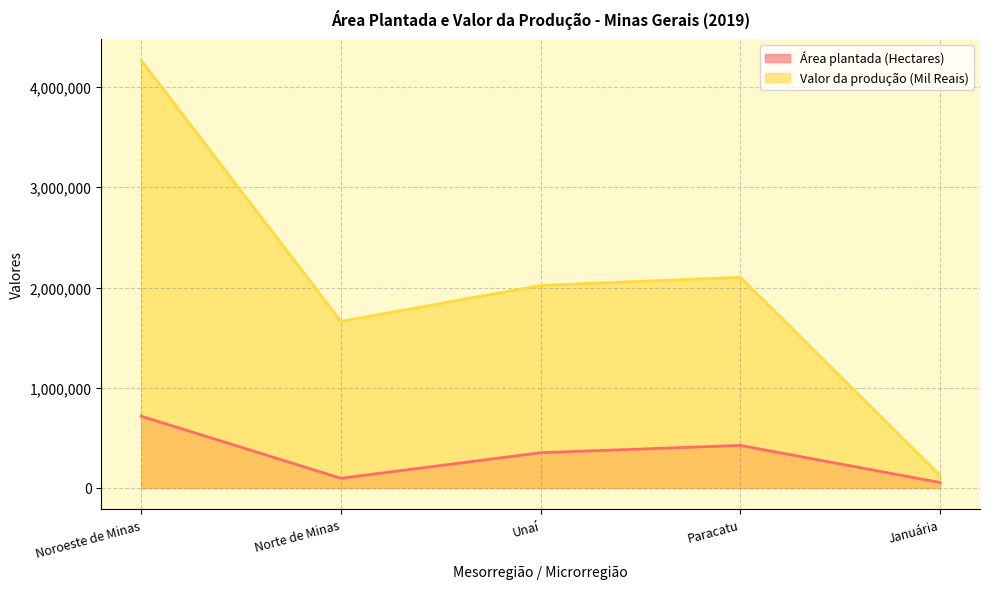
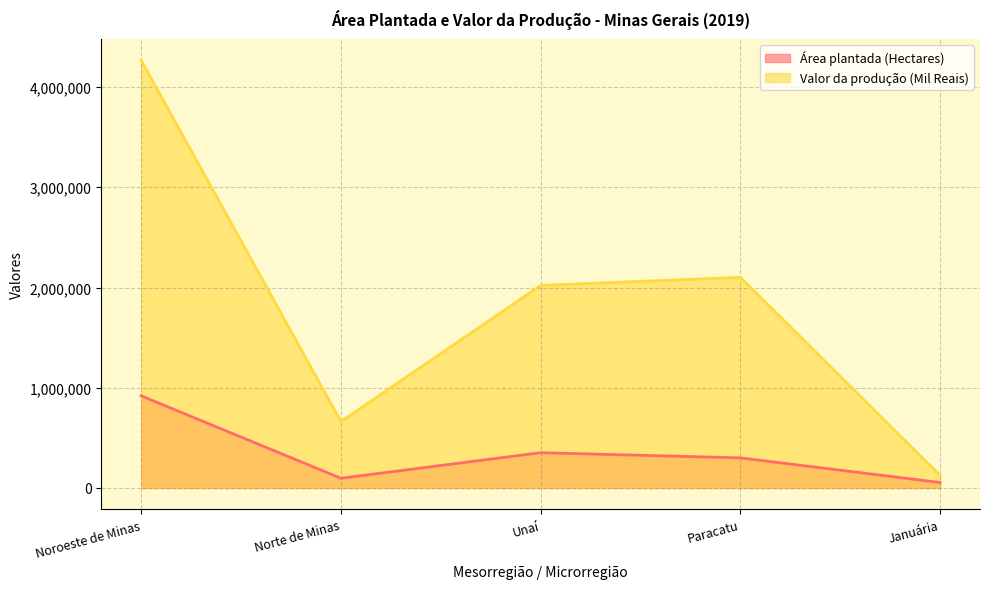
Área plantada (Hectares), Noroeste de Minas: 720,000 -> 920,000
Valor da produção (Mil Reais), Norte de Minas: 1,660,000 -> 660,000
Área plantada (Hectares), Paracatu: 420,000 -> 300,000
